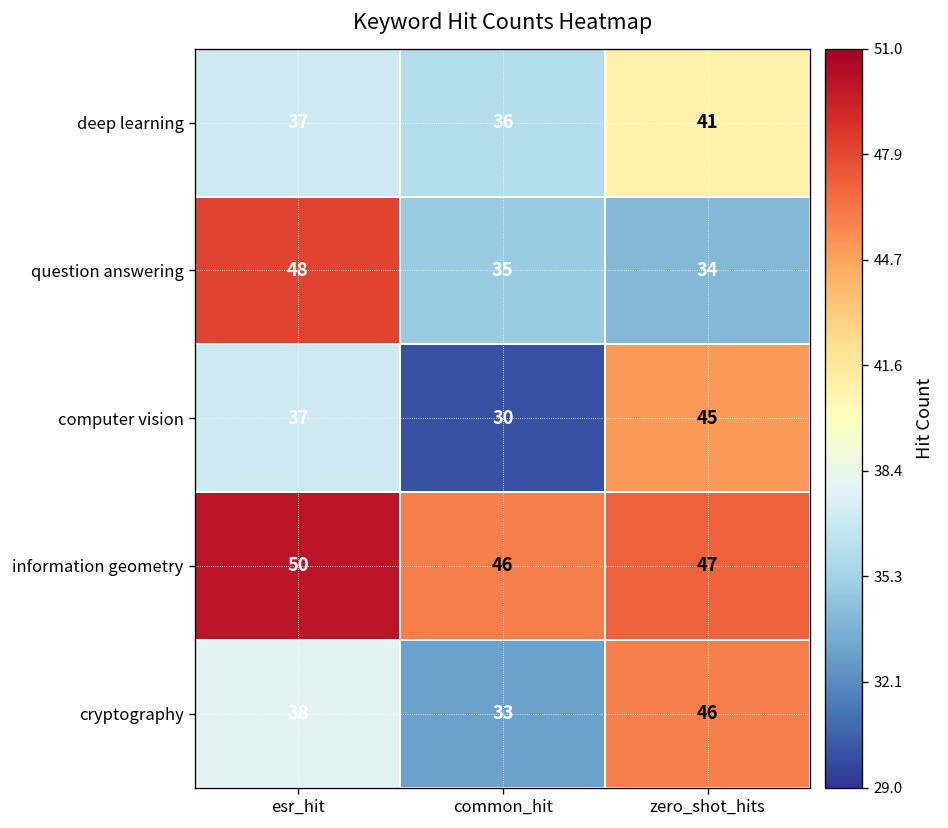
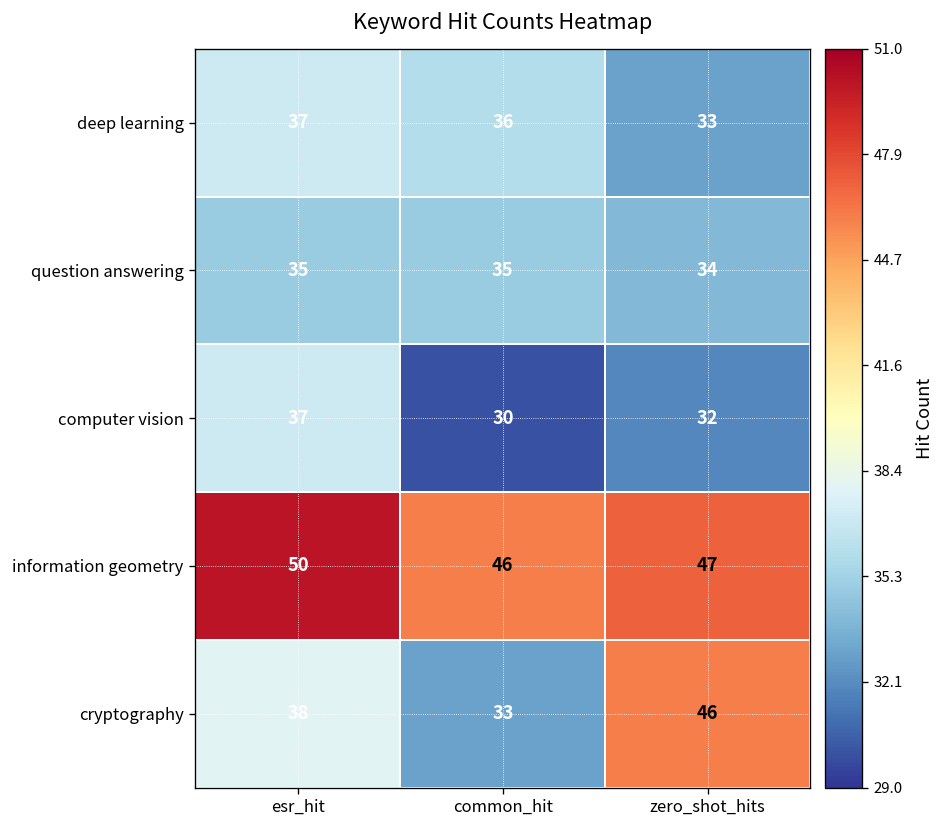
deep learning, zero_shot_hits: 41 -> 33
question answering, esr_hit: 48 -> 35
computer vision, zero_shot_hits: 45 -> 32
